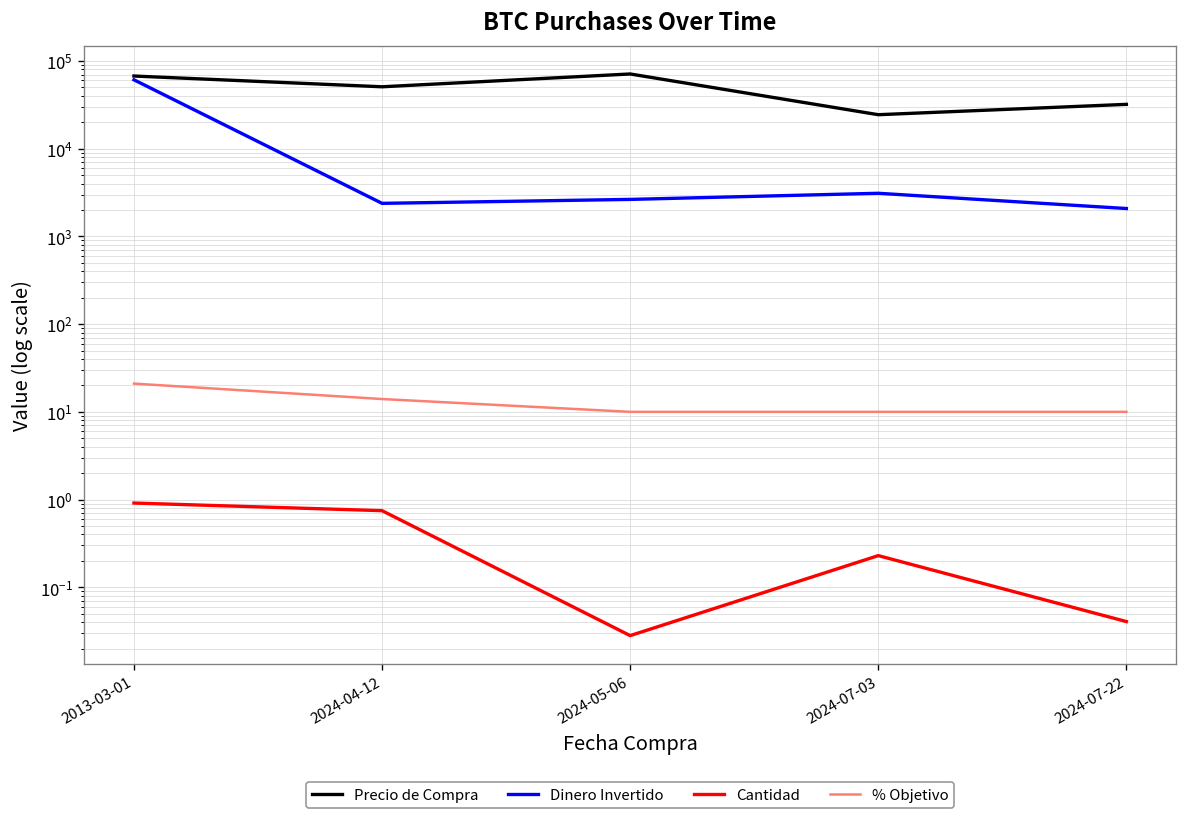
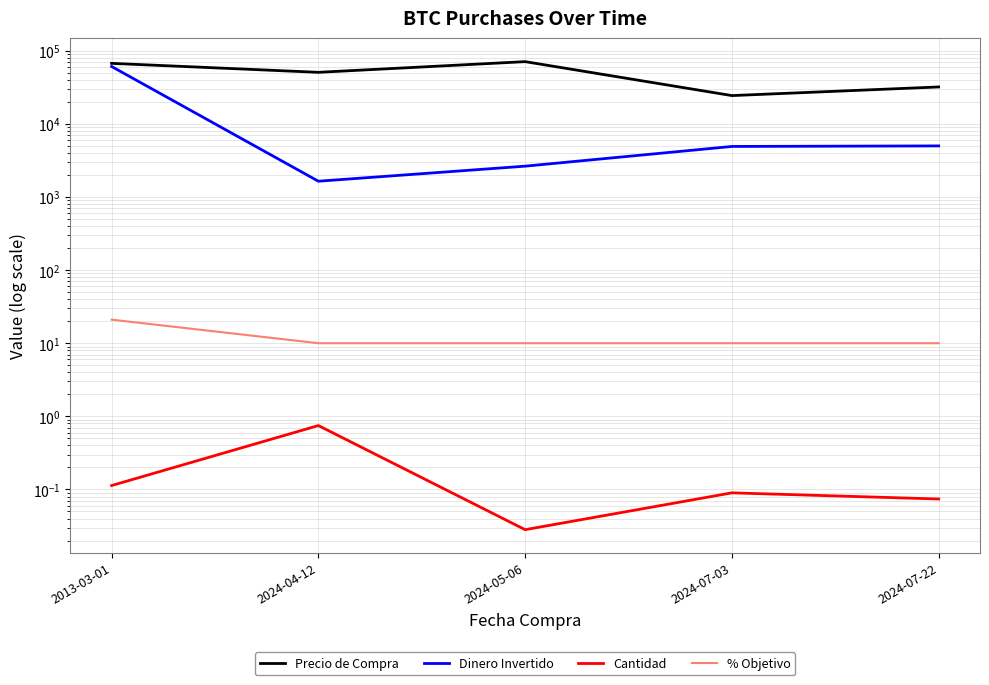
Cantidad, 2013-03-01: 0.9 -> 0.11
Dinero Invertido, 2024-04-12: 2400 -> 1600
% Objetivo, 2024-04-12: 14 -> 10
Dinero Invertido, 2024-07-03: 3100 -> 5000
Cantidad, 2024-07-03: 0.23 -> 0.09
Dinero Invertido, 2024-07-22: 2100 -> 5000
Cantidad, 2024-07-22: 0.04 -> 0.07
